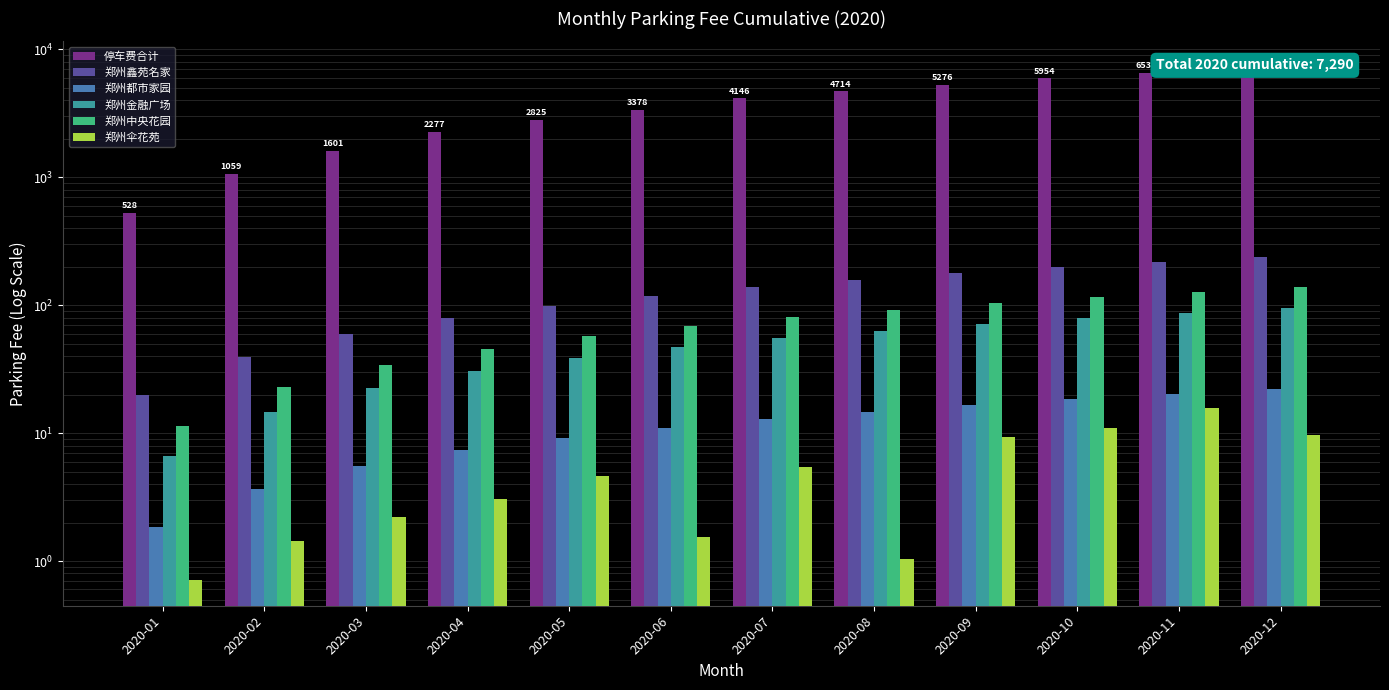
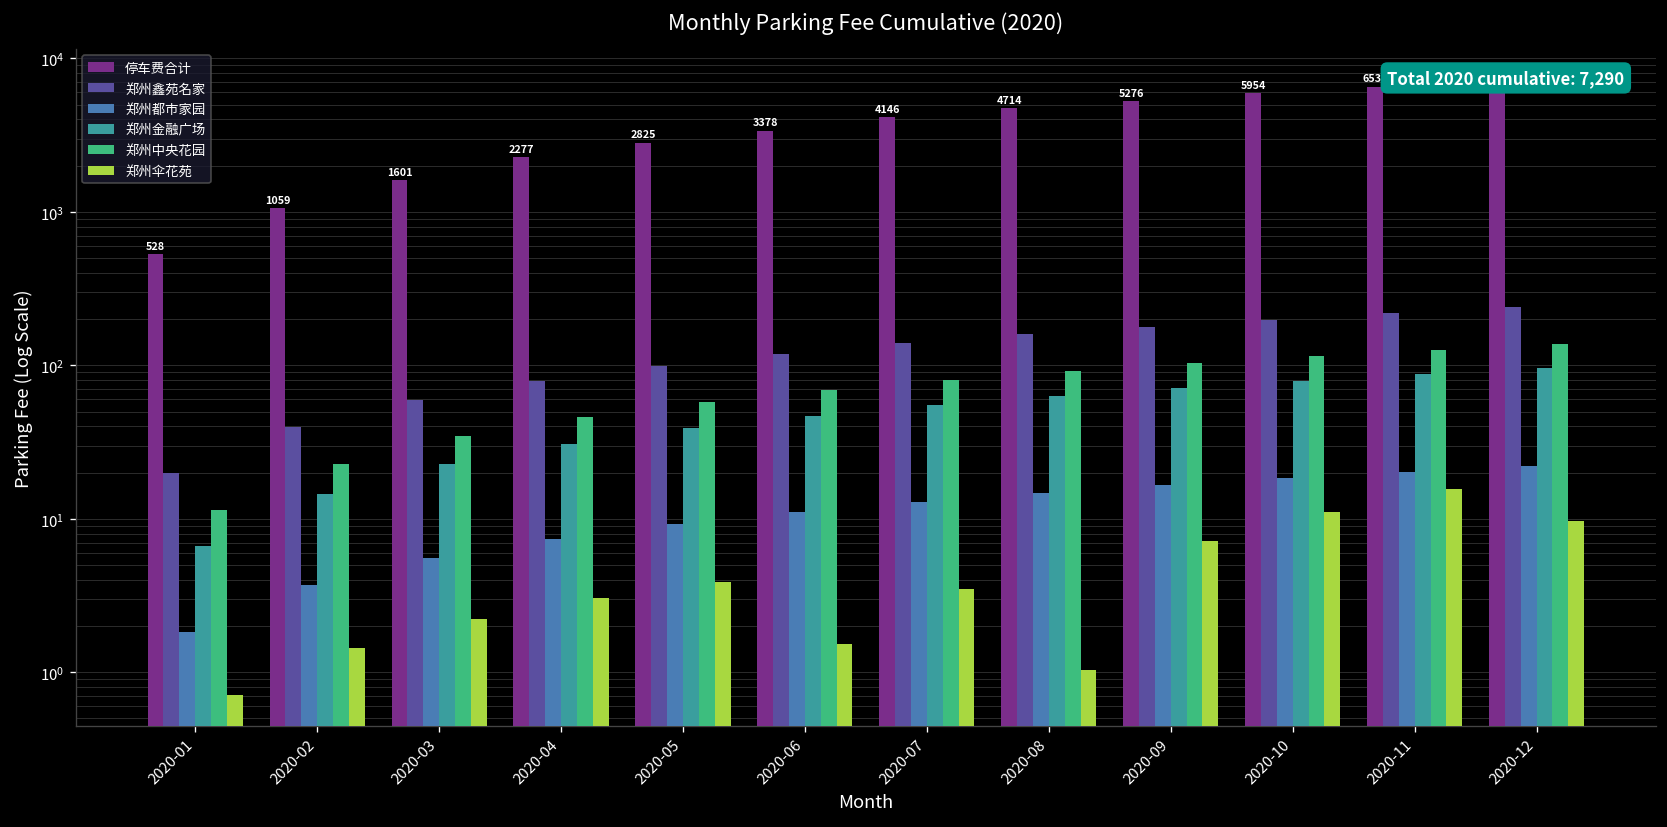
郑州伞花苑, 2020-05: 4.6 -> 3.9
郑州伞花苑, 2020-07: 5.5 -> 3.5
郑州伞花苑, 2020-09: 9 -> 7
